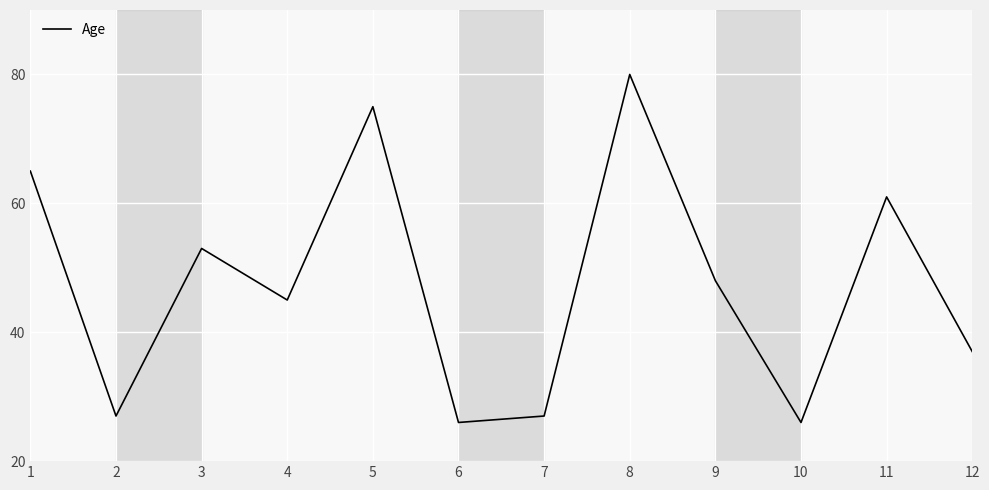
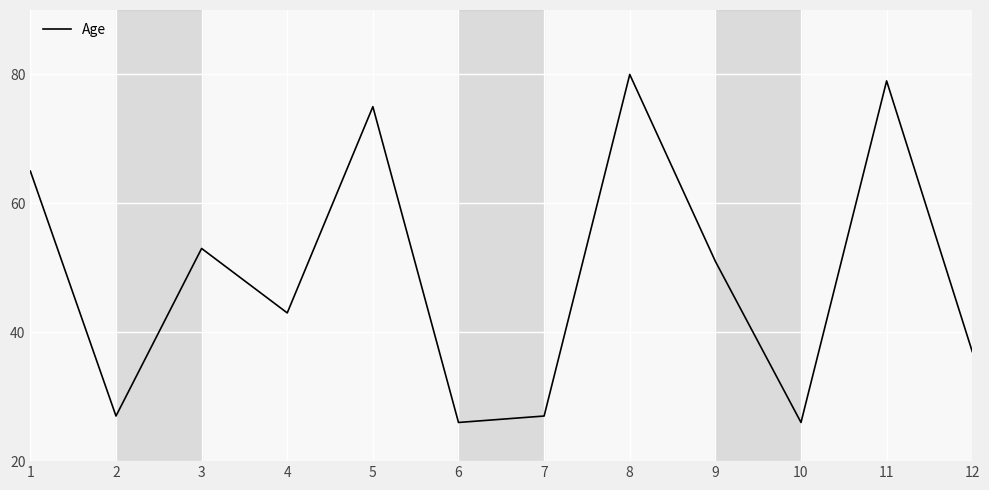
4: 45 -> 43
9: 48 -> 51
11: 61 -> 79
